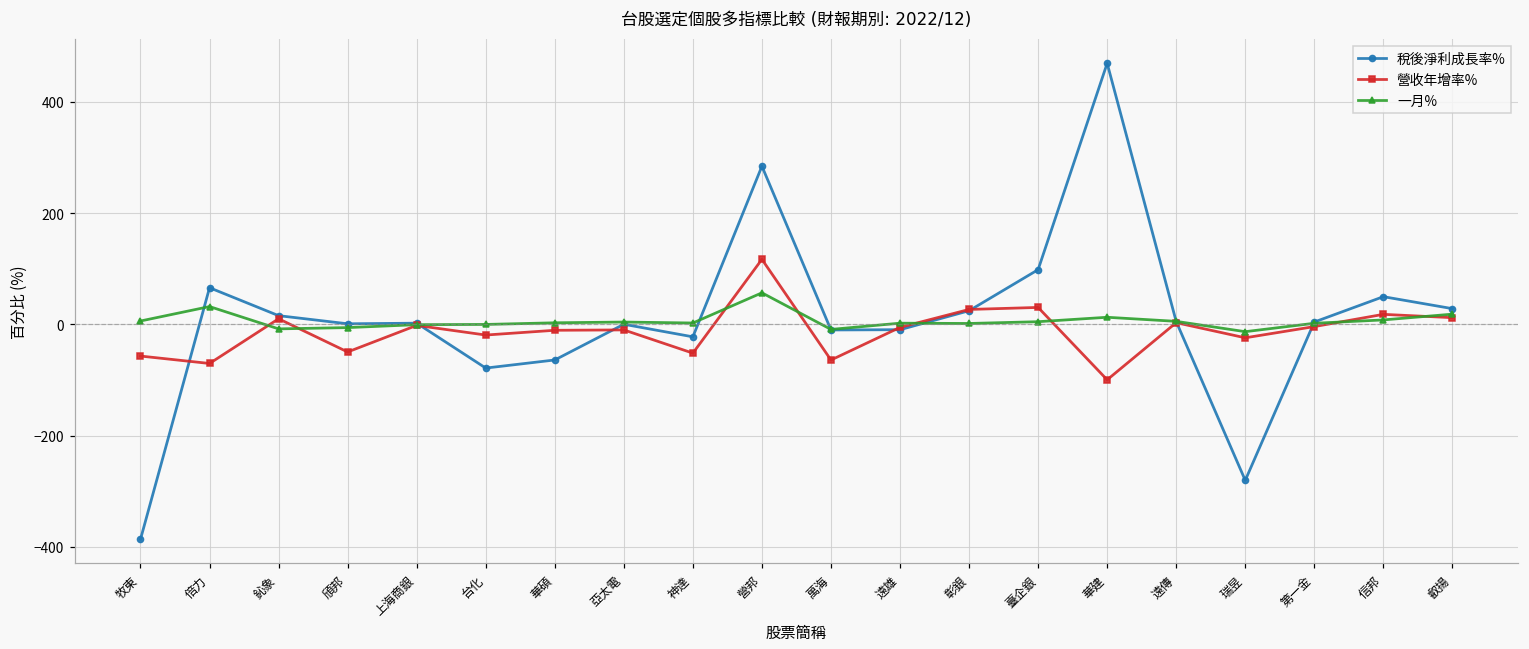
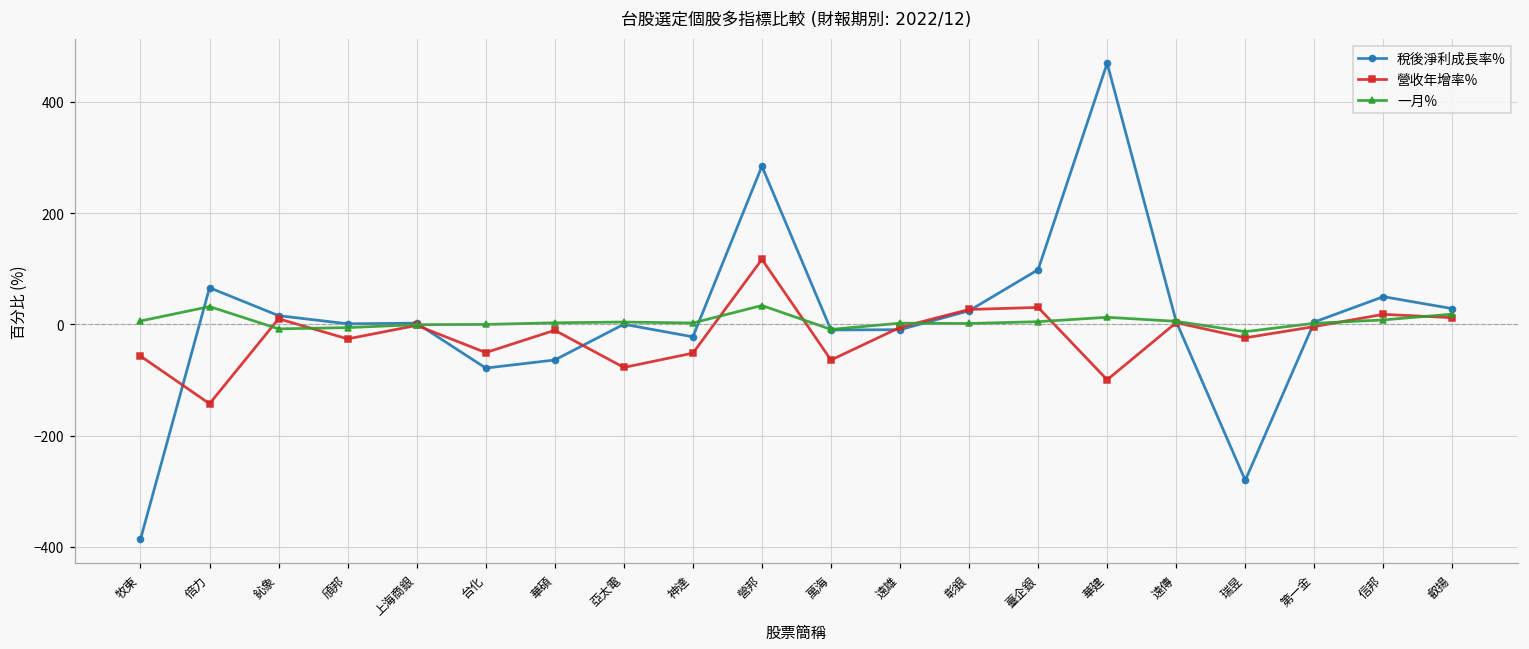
營收年增率%, 倍力: -70 -> -140
營收年增率%, 頎邦: -50 -> -30
營收年增率%, 台化: -20 -> -50
營收年增率%, 亞太電: -10 -> -80
一月%, 營邦: 60 -> 30
